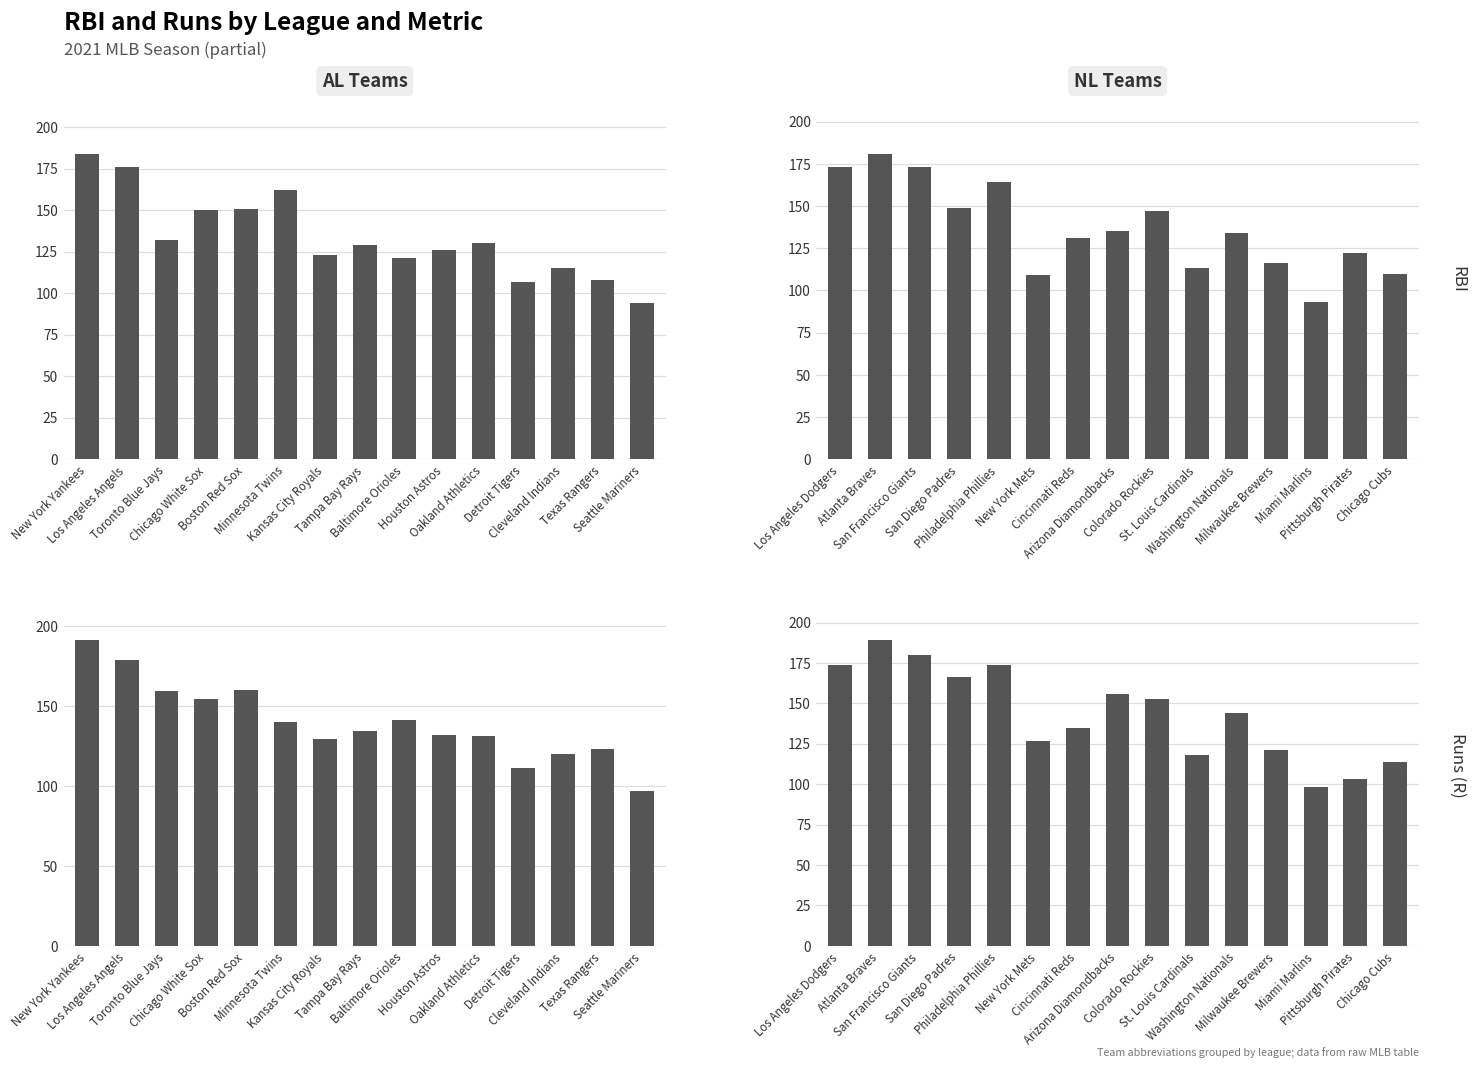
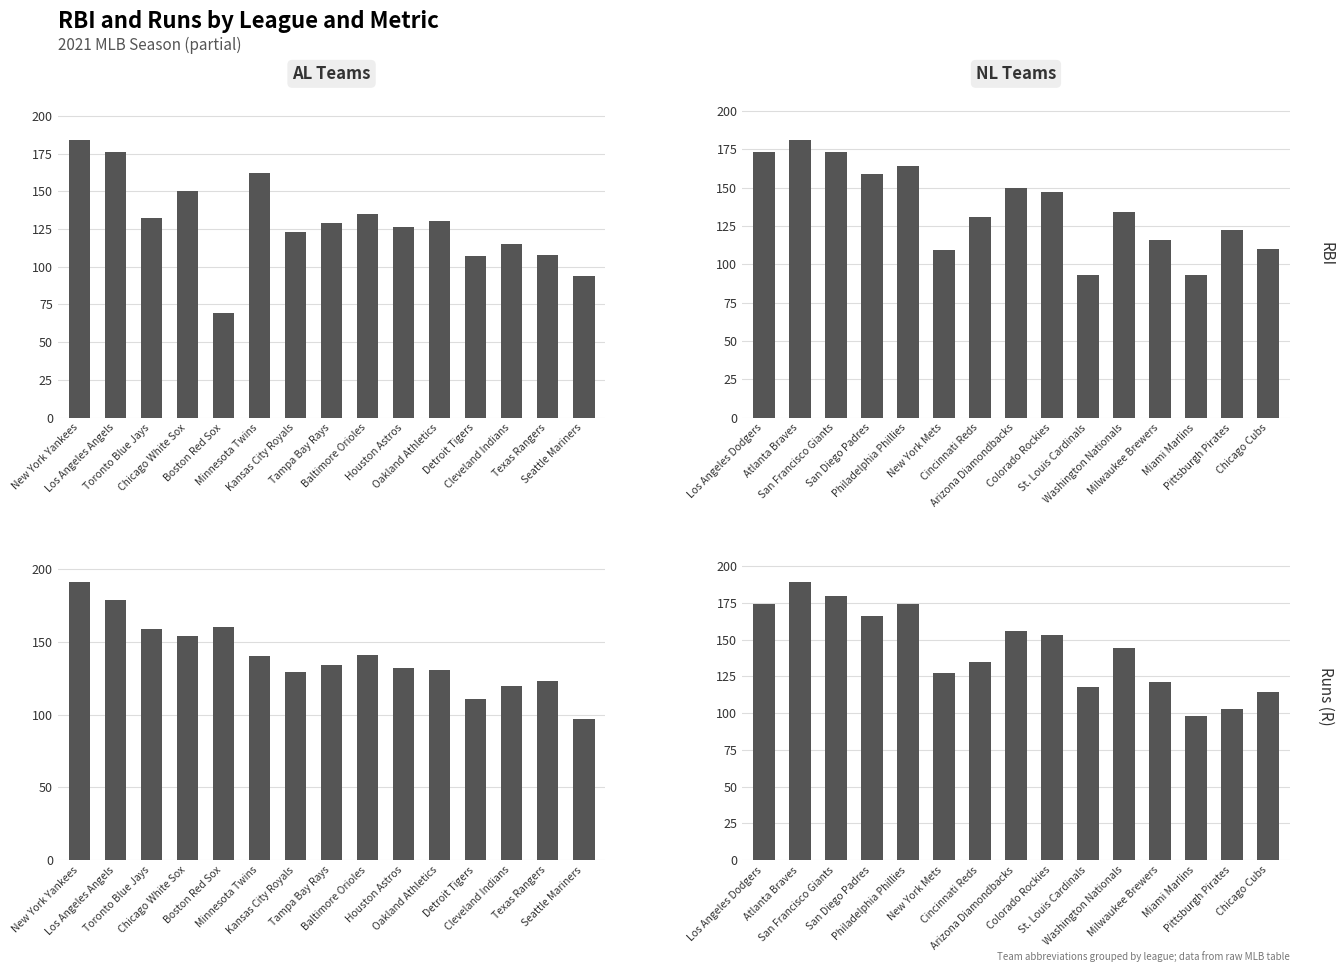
AL Teams, Boston Red Sox: 151 -> 69
AL Teams, Baltimore Orioles: 121 -> 135
NL Teams, San Diego Padres: 149 -> 159
NL Teams, Arizona Diamondbacks: 135 -> 150
NL Teams, St. Louis Cardinals: 113 -> 93
